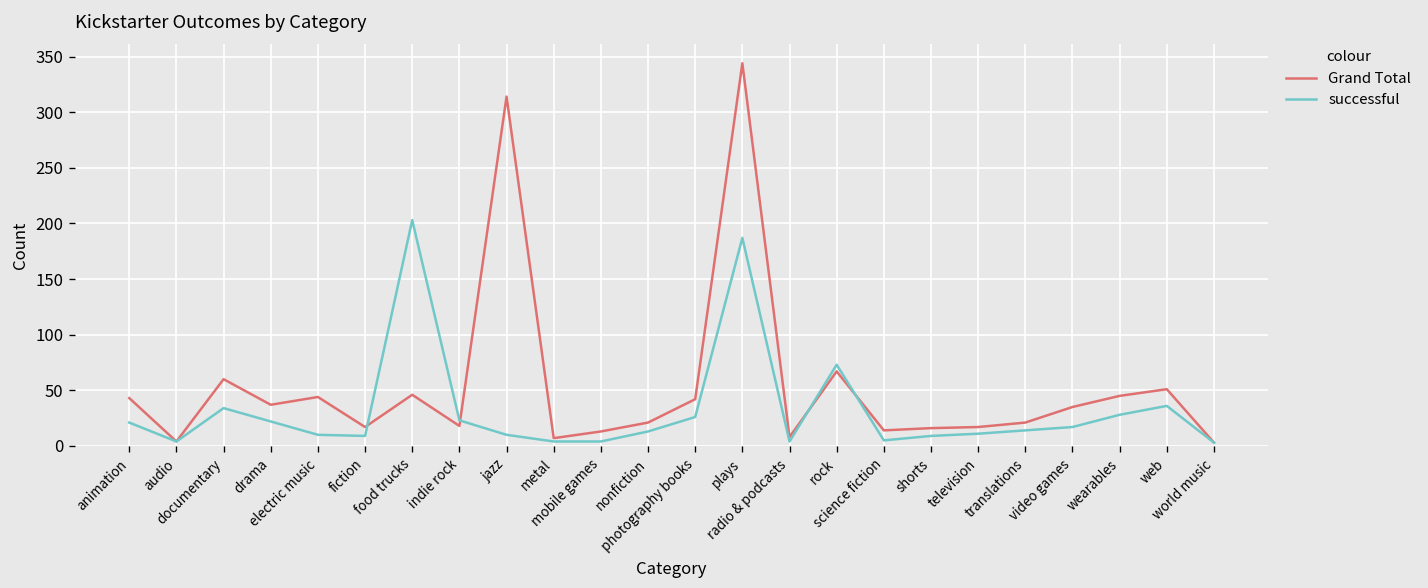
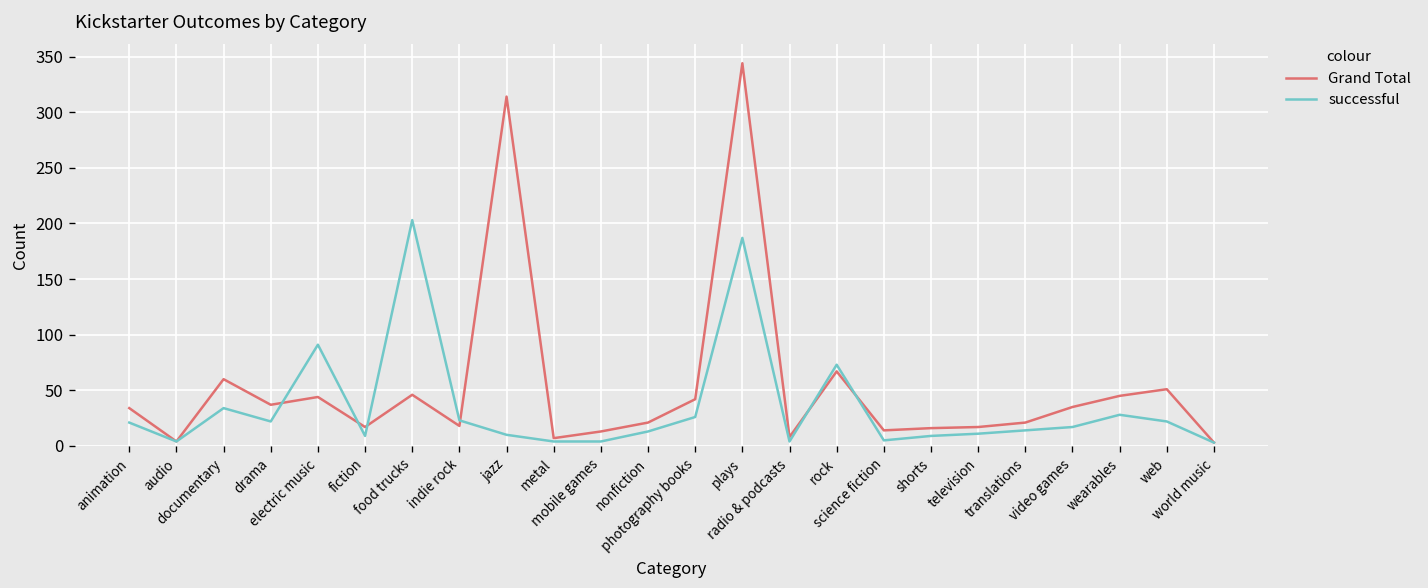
Grand Total, animation: 40 -> 30
successful, electric music: 10 -> 90
successful, web: 40 -> 20
